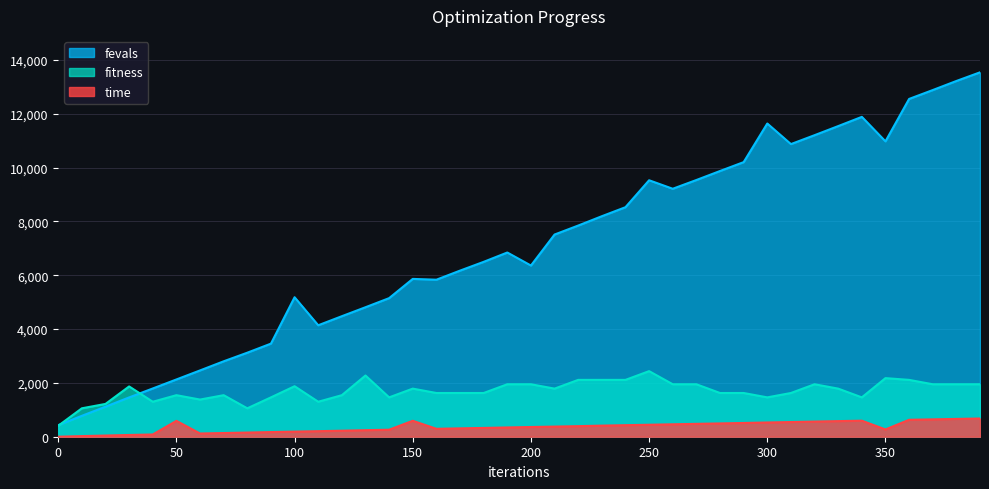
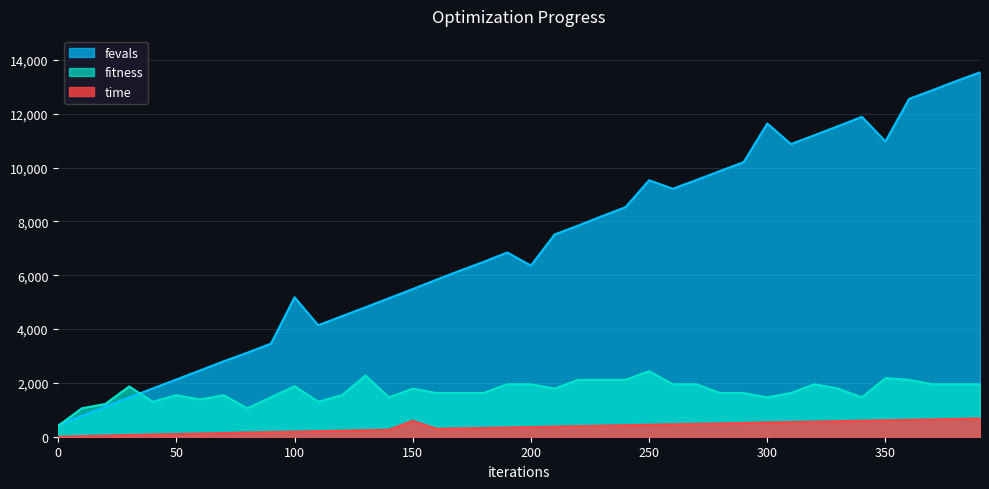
time, 50: 600 -> 100
fevals, 150: 5,900 -> 5,500
time, 350: 300 -> 600
